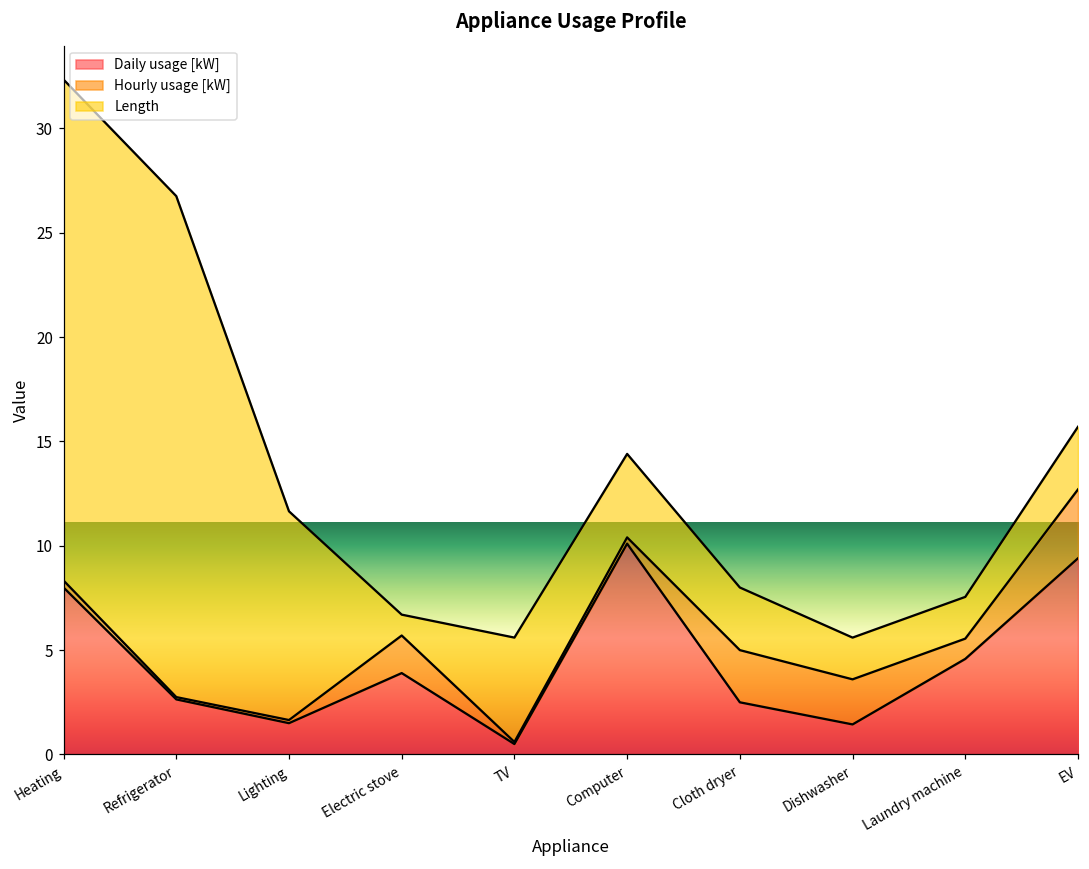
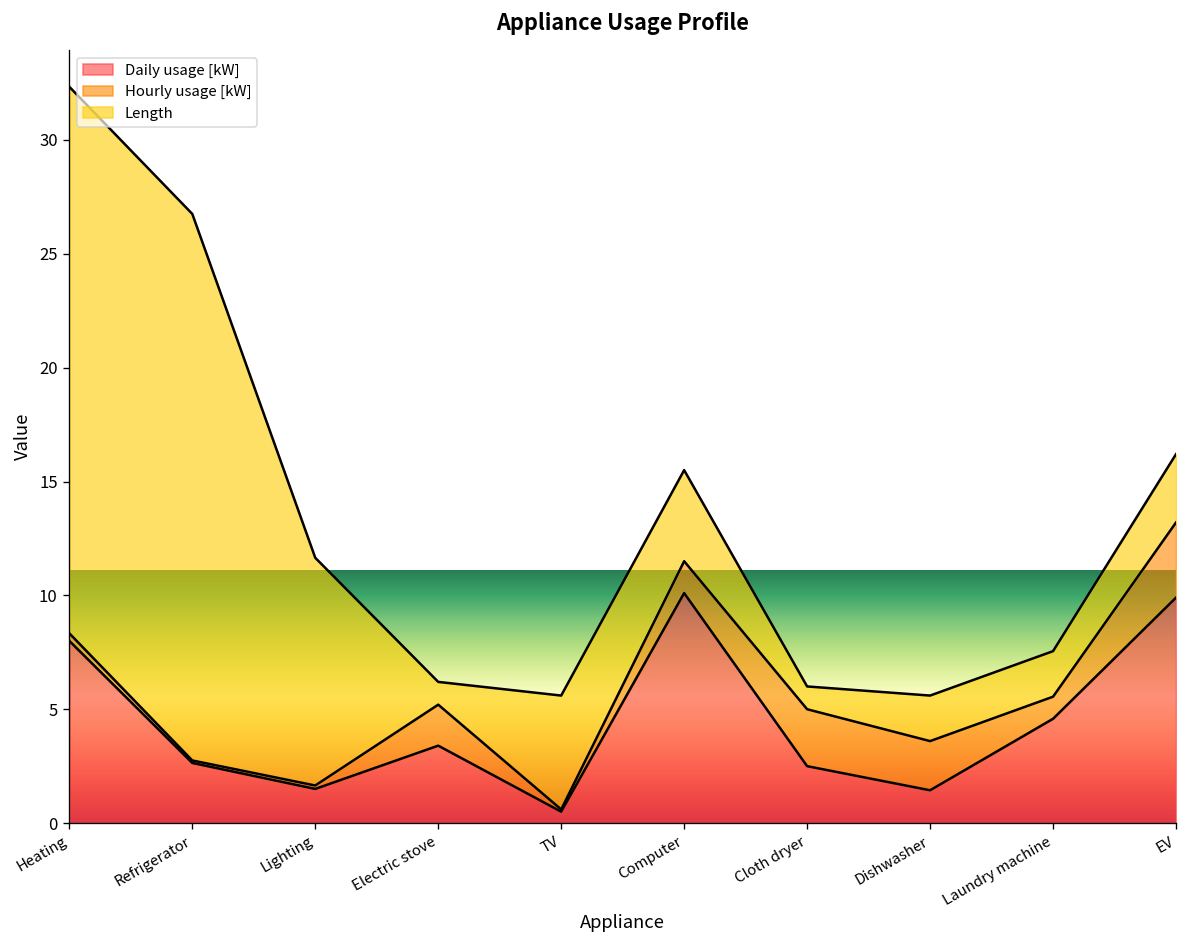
Daily usage [kW], Electric stove: 3.9 -> 3.4
Hourly usage [kW], Computer: 0.3 -> 1.4
Length, Cloth dryer: 3 -> 1
Daily usage [kW], EV: 9.4 -> 9.9
